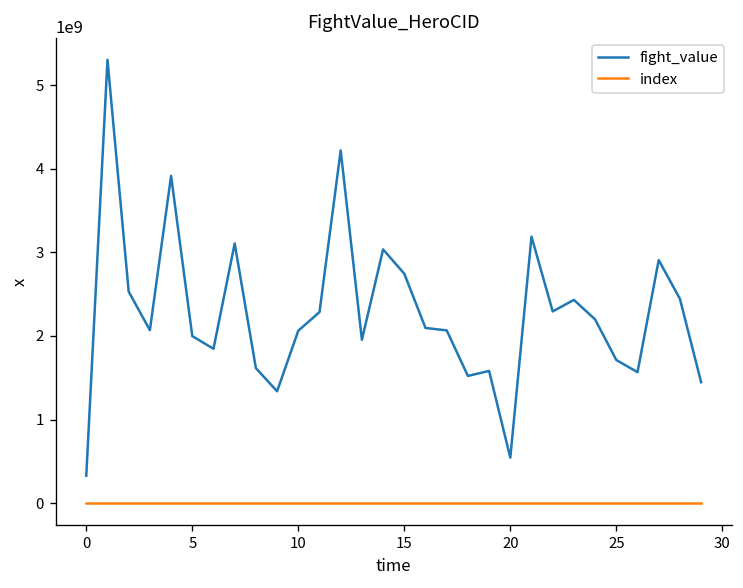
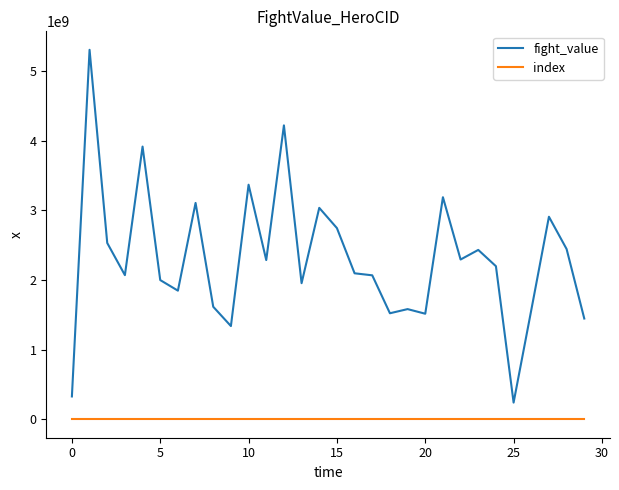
fight_value, 10: 2100000000 -> 3400000000
fight_value, 20: 500000000 -> 1500000000
fight_value, 25: 1700000000 -> 200000000
